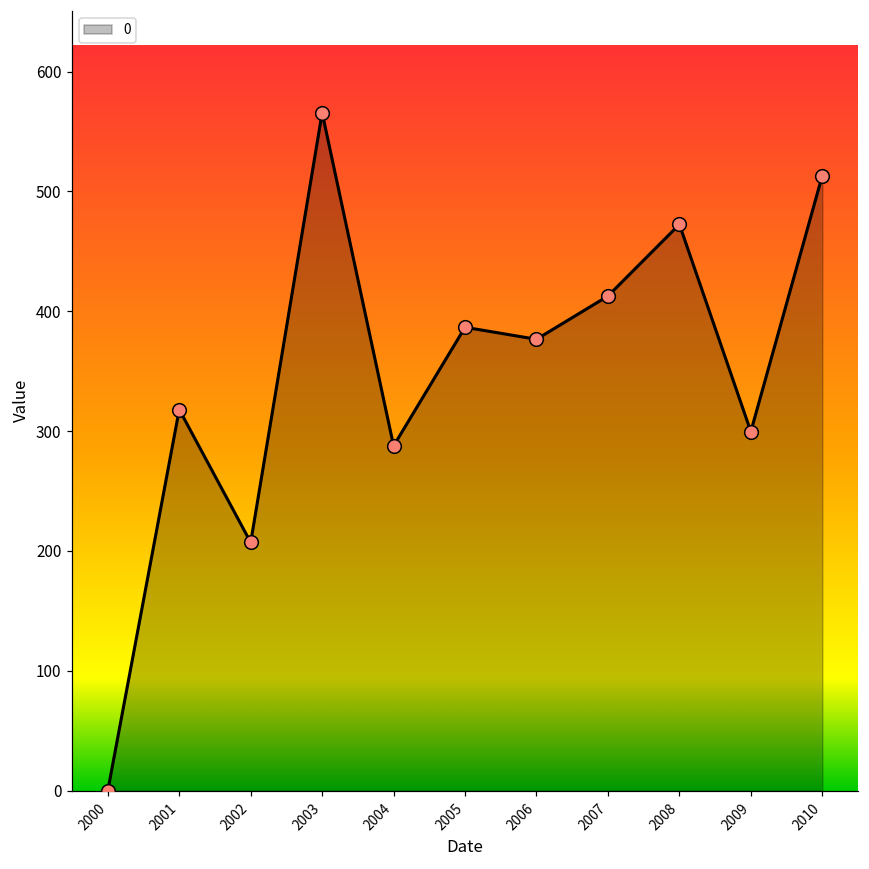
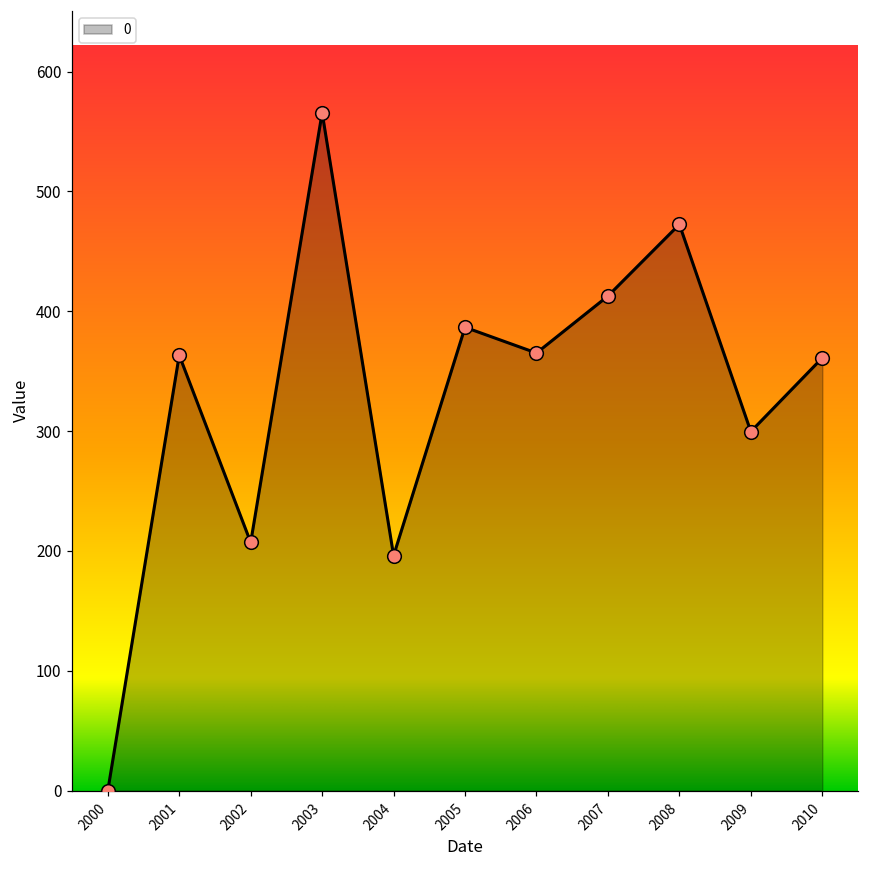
2001: 318 -> 363
2004: 288 -> 196
2006: 377 -> 365
2010: 513 -> 361
